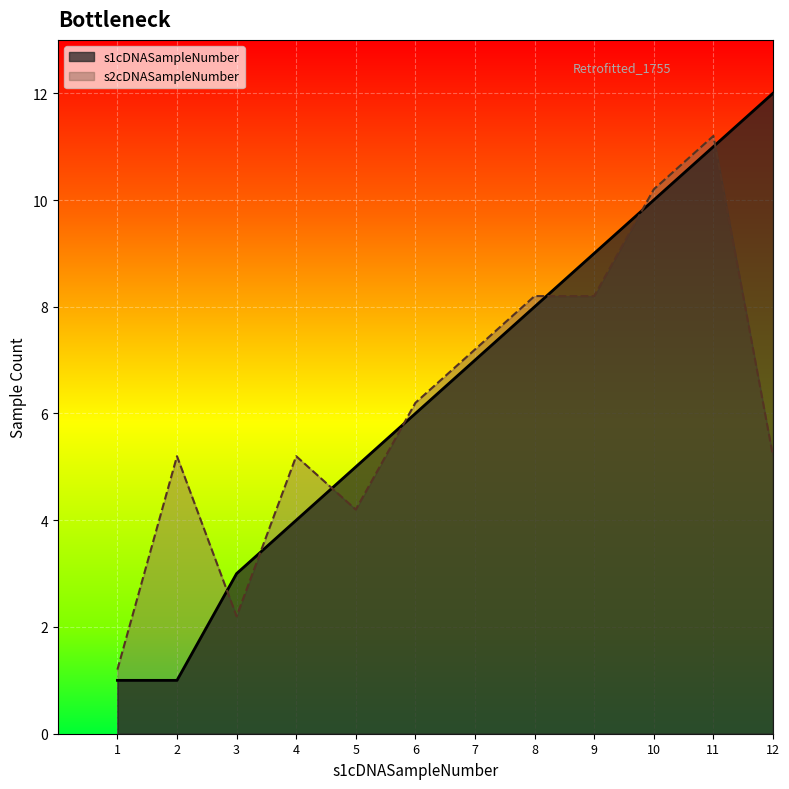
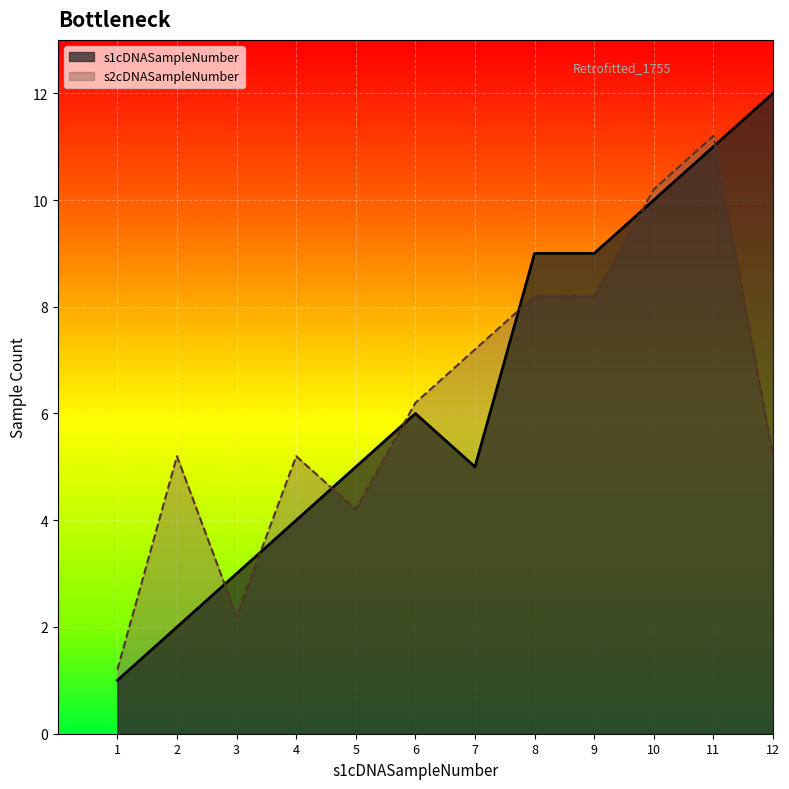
s1cDNASampleNumber, 2: 1 -> 2
s1cDNASampleNumber, 7: 7 -> 5
s1cDNASampleNumber, 8: 8 -> 9
